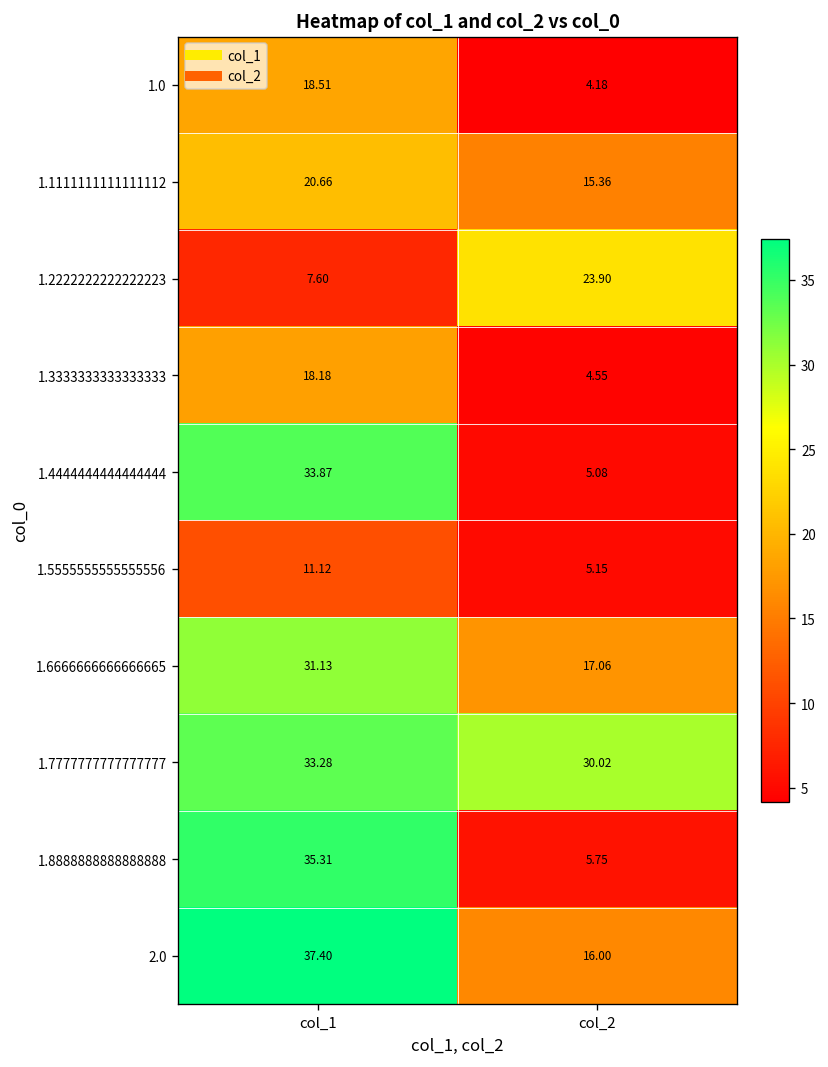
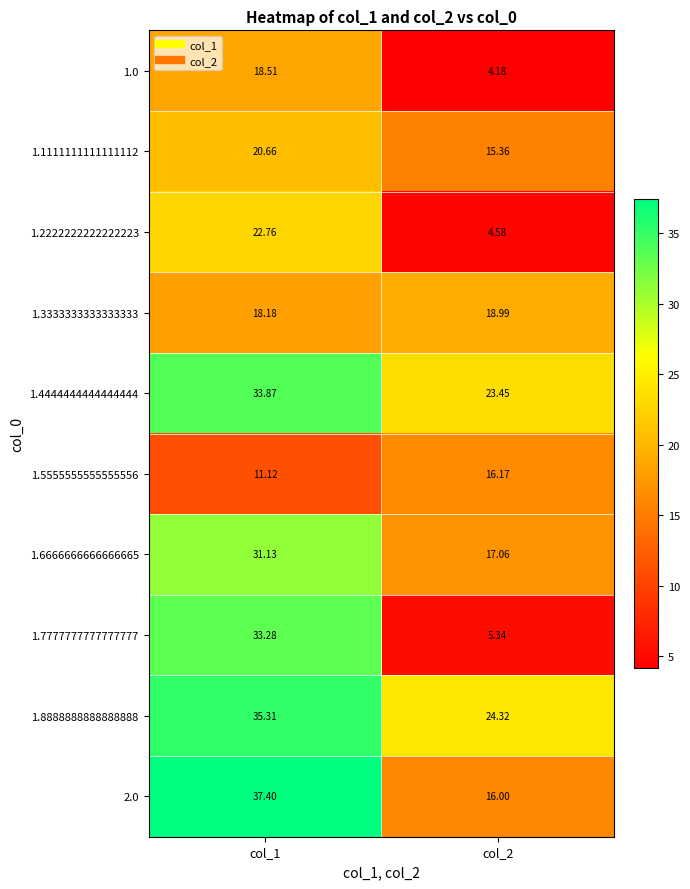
1.2222222222222223, col_1: 7.60 -> 22.76
1.2222222222222223, col_2: 23.90 -> 4.58
1.3333333333333333, col_2: 4.55 -> 18.99
1.4444444444444444, col_2: 5.08 -> 23.45
1.5555555555555556, col_2: 5.15 -> 16.17
1.7777777777777777, col_2: 30.02 -> 5.34
1.8888888888888888, col_2: 5.75 -> 24.32
